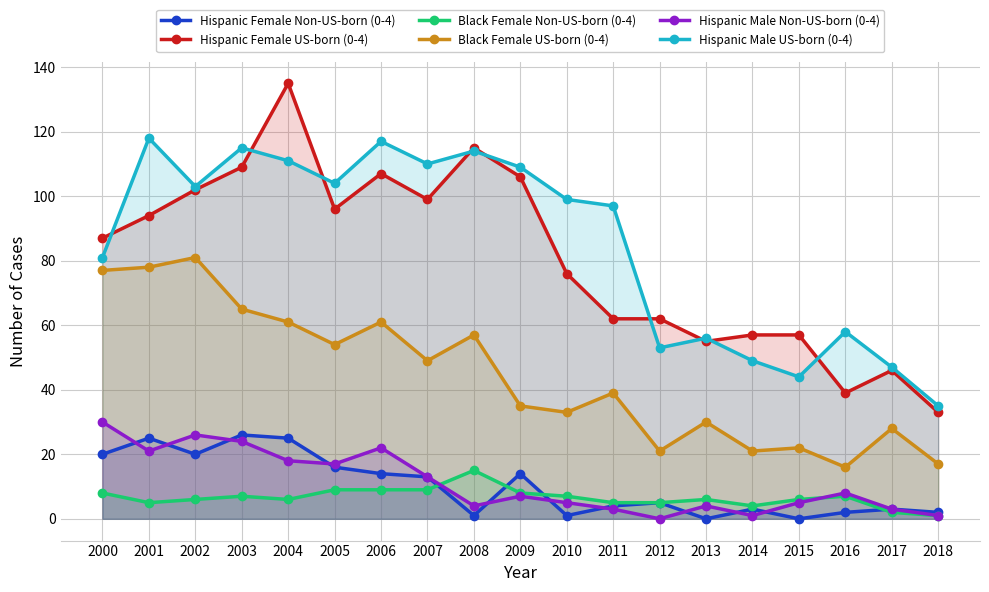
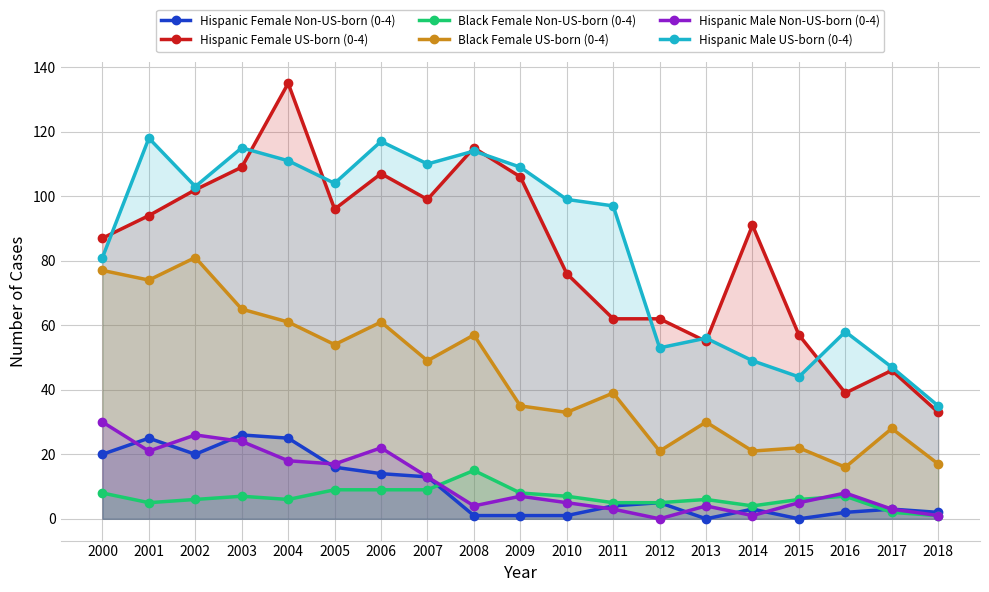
Black Female US-born (0-4), 2001: 78 -> 74
Hispanic Female Non-US-born (0-4), 2009: 14 -> 1
Hispanic Female US-born (0-4), 2014: 57 -> 91
